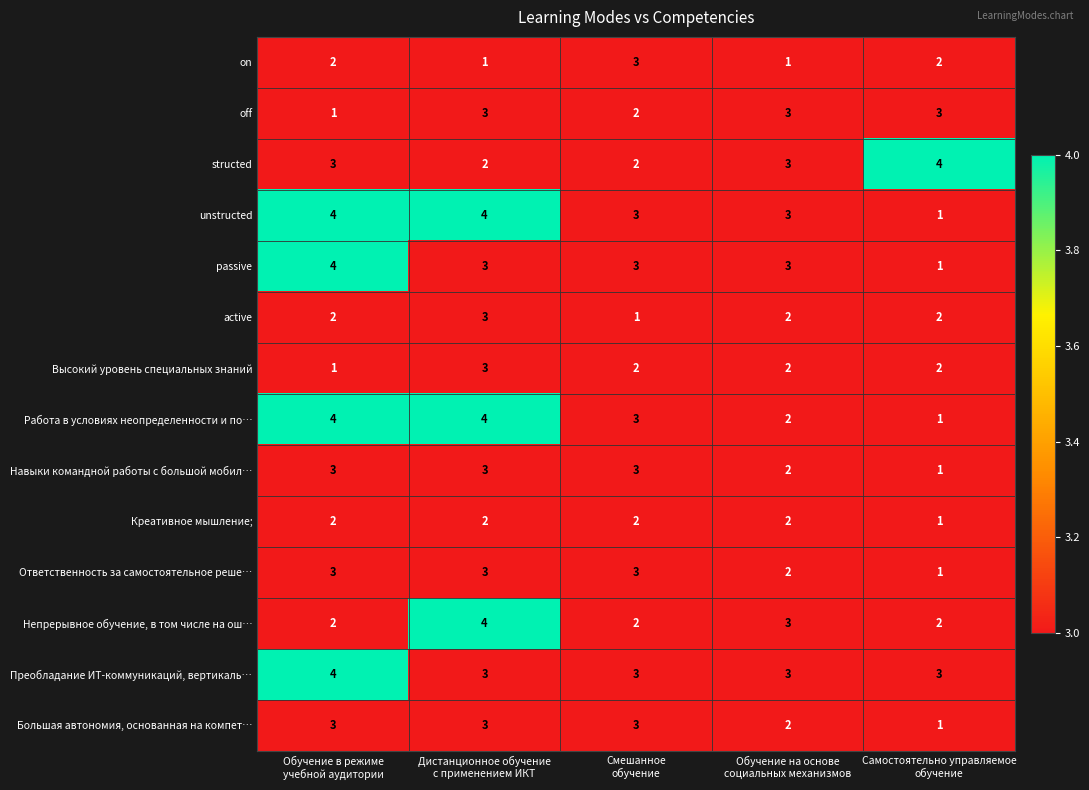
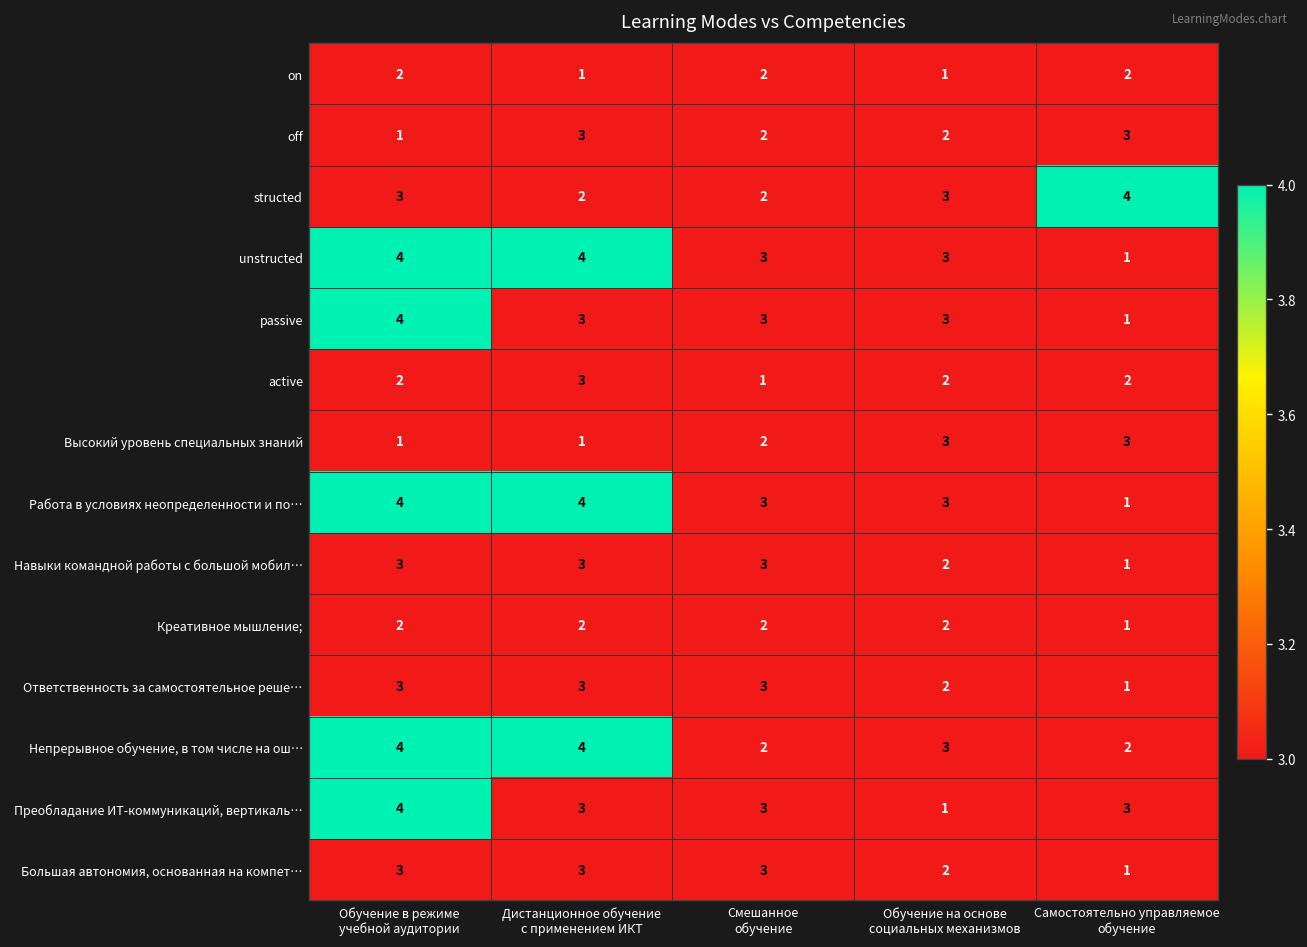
on, Смешанное обучение: 3 -> 2
off, Обучение на основе социальных механизмов: 3 -> 2
Высокий уровень специальных знаний, Дистанционное обучение с применением ИКТ: 3 -> 1
Высокий уровень специальных знаний, Обучение на основе социальных механизмов: 2 -> 3
Высокий уровень специальных знаний, Самостоятельно управляемое обучение: 2 -> 3
Работа в условиях неопределенности и по…, Обучение на основе социальных механизмов: 2 -> 3
Непрерывное обучение, в том числе на ош…, Обучение в режиме учебной аудитории: 2 -> 4
Преобладание ИТ-коммуникаций, вертикаль…, Обучение на основе социальных механизмов: 3 -> 1
